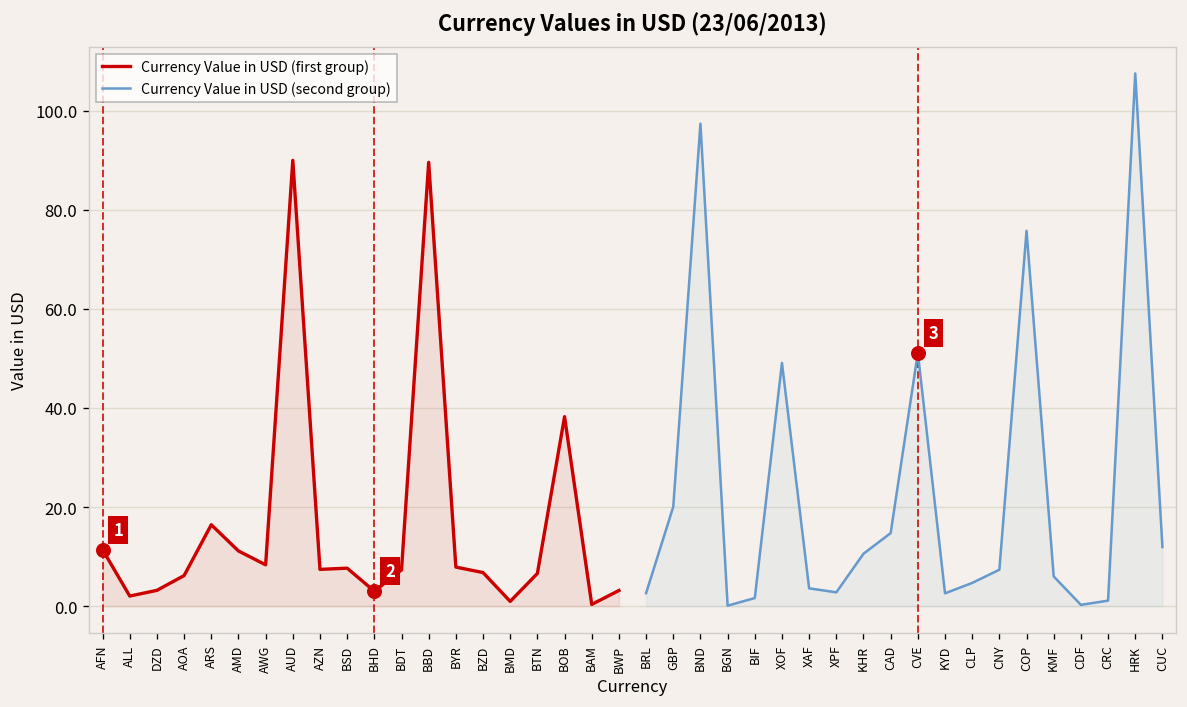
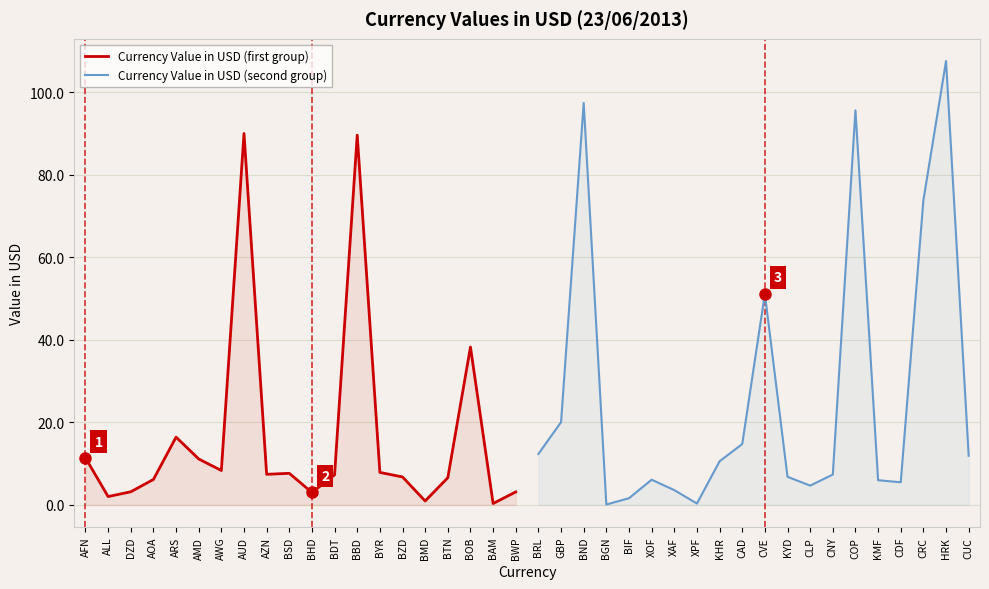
Currency Value in USD (second group), BRL: 3 -> 12
Currency Value in USD (second group), XOF: 49 -> 6
Currency Value in USD (second group), XPF: 3 -> 0
Currency Value in USD (second group), KYD: 3 -> 7
Currency Value in USD (second group), COP: 76 -> 96
Currency Value in USD (second group), CDF: 0 -> 5
Currency Value in USD (second group), CRC: 1 -> 74
